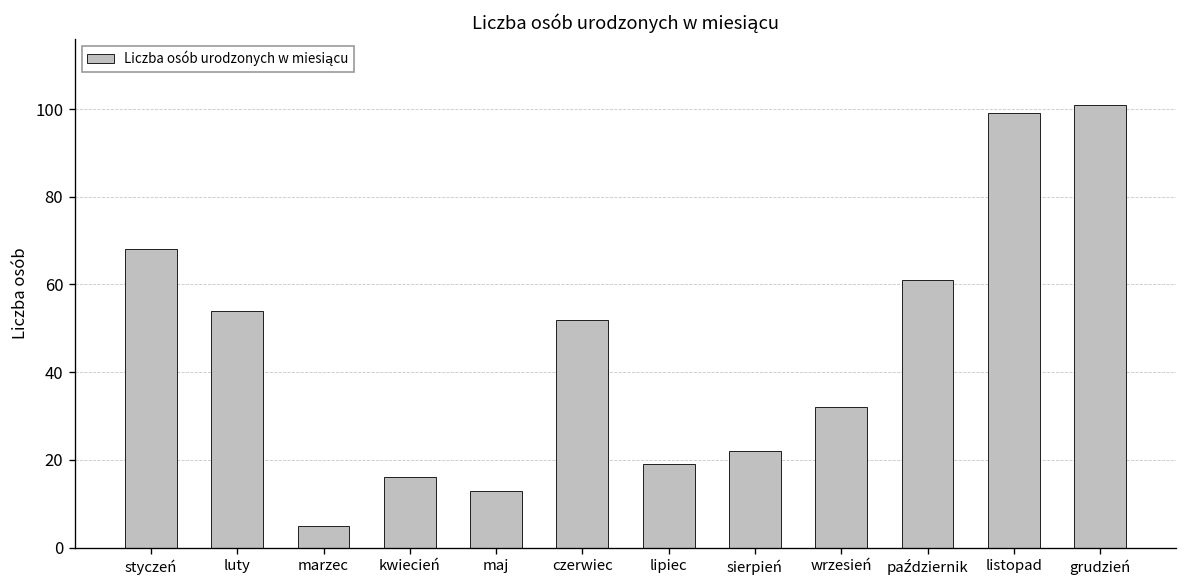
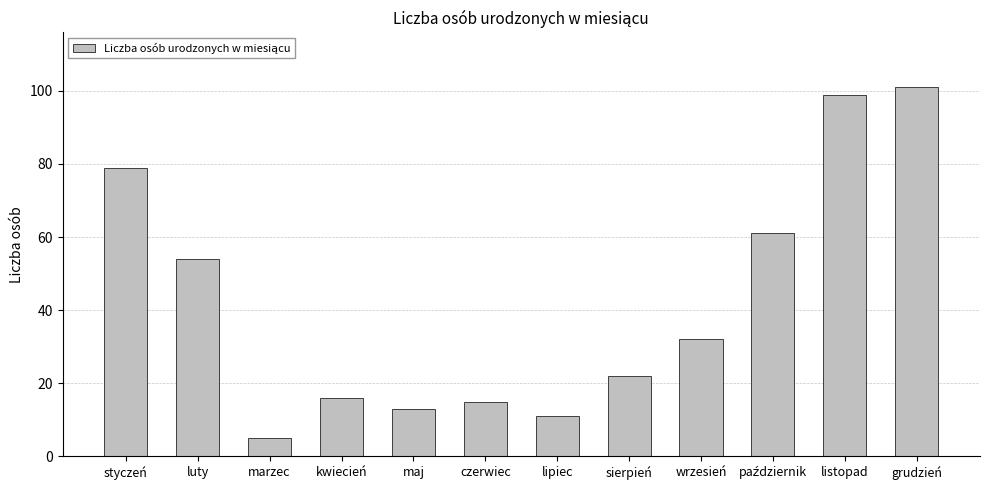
styczeń: 68 -> 79
czerwiec: 52 -> 15
lipiec: 19 -> 11
